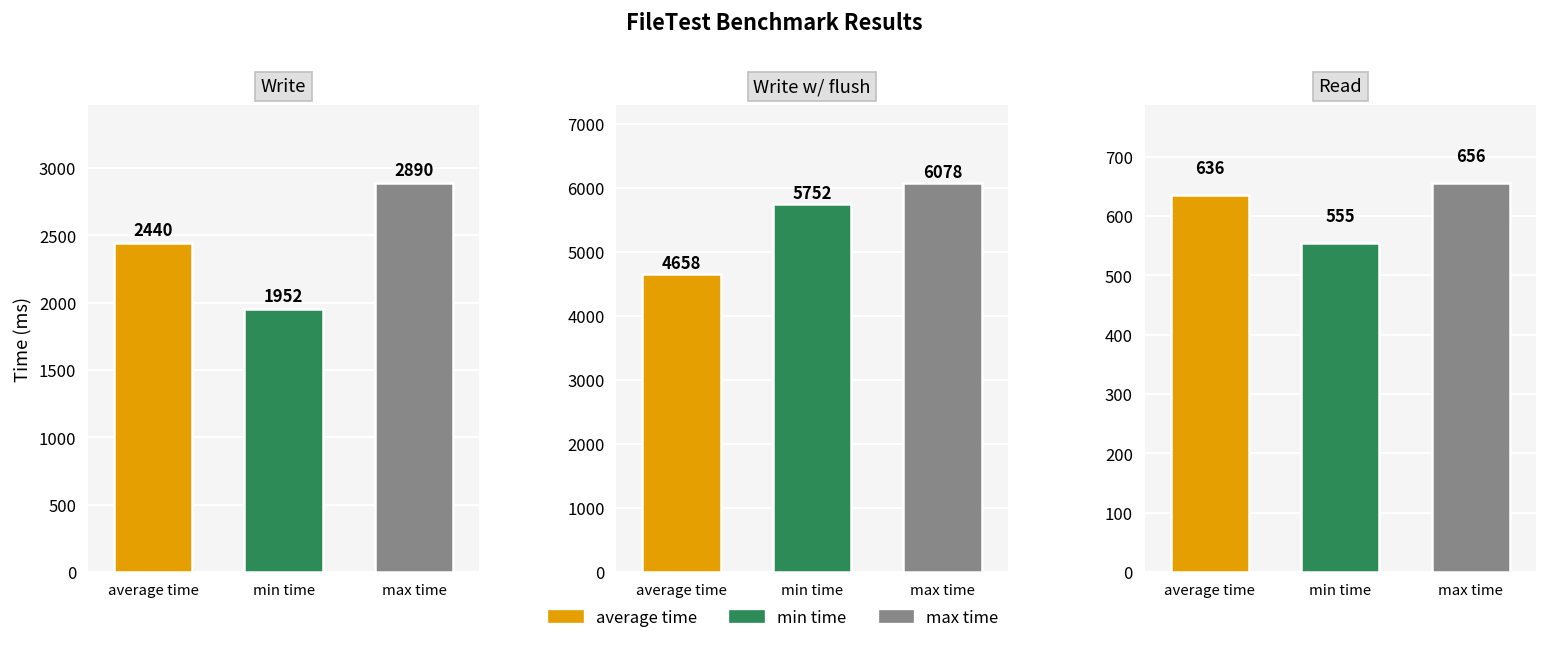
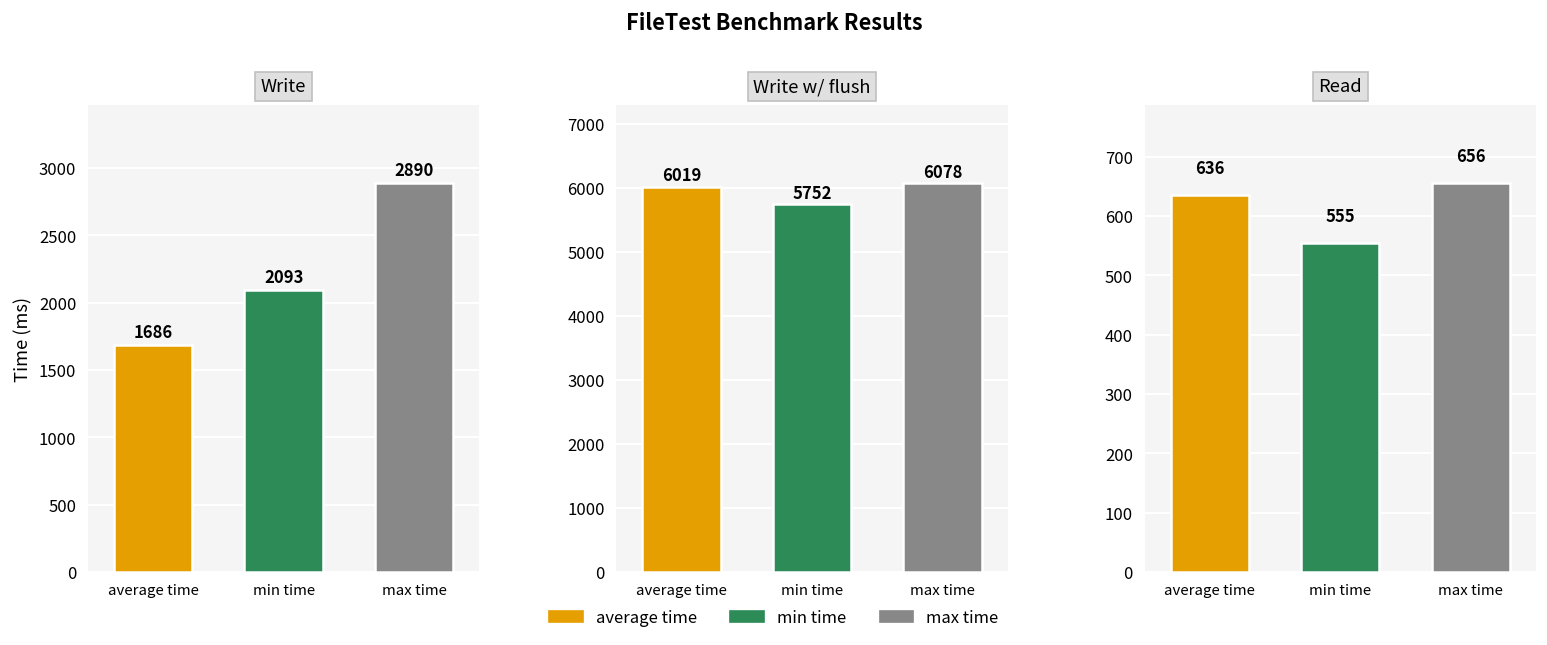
Write, average time: 2440 -> 1686
Write, min time: 1952 -> 2093
Write w/ flush, average time: 4658 -> 6019
